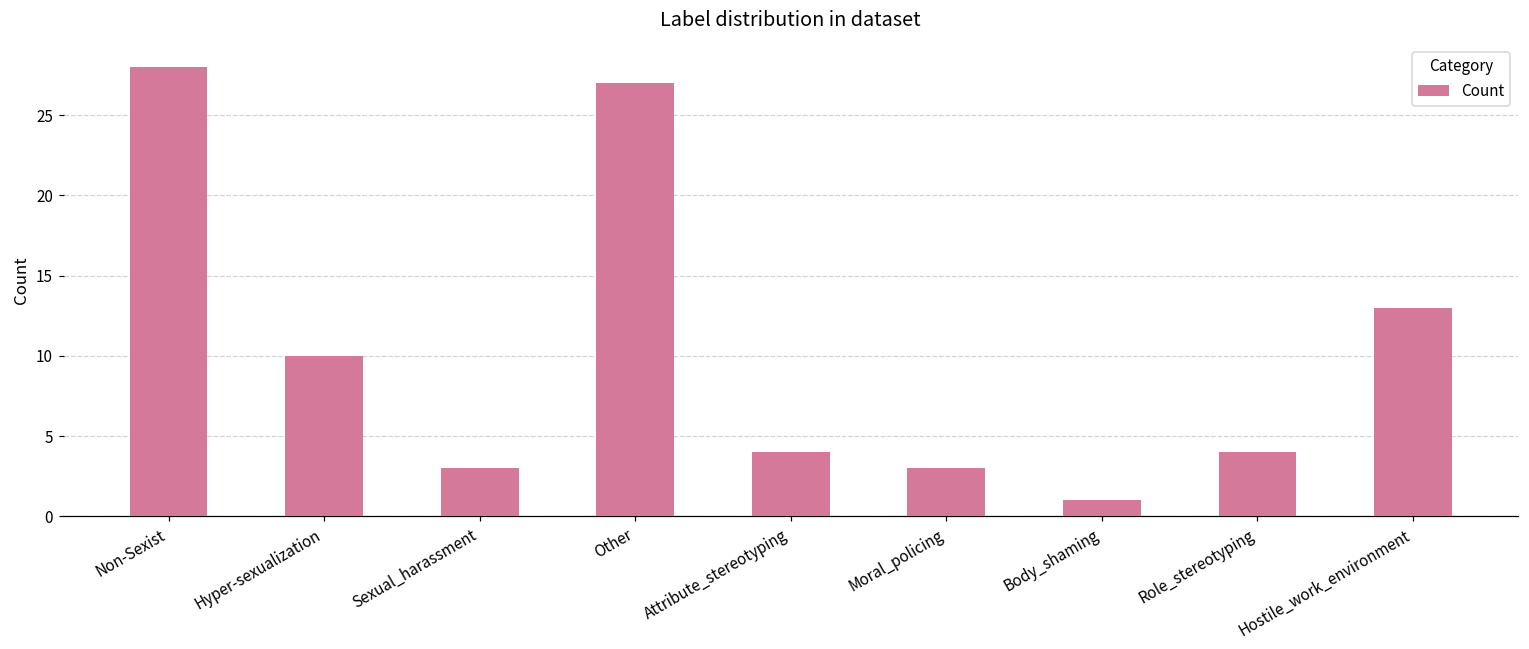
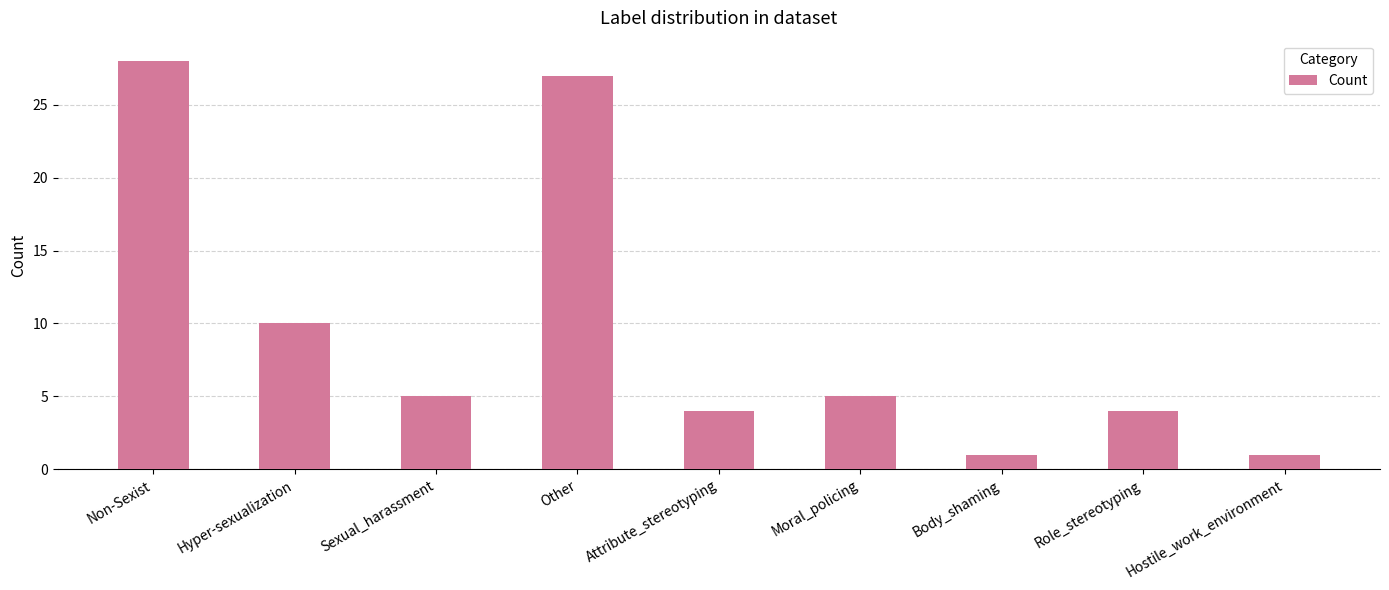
Sexual_harassment: 3 -> 5
Moral_policing: 3 -> 5
Hostile_work_environment: 13 -> 1
